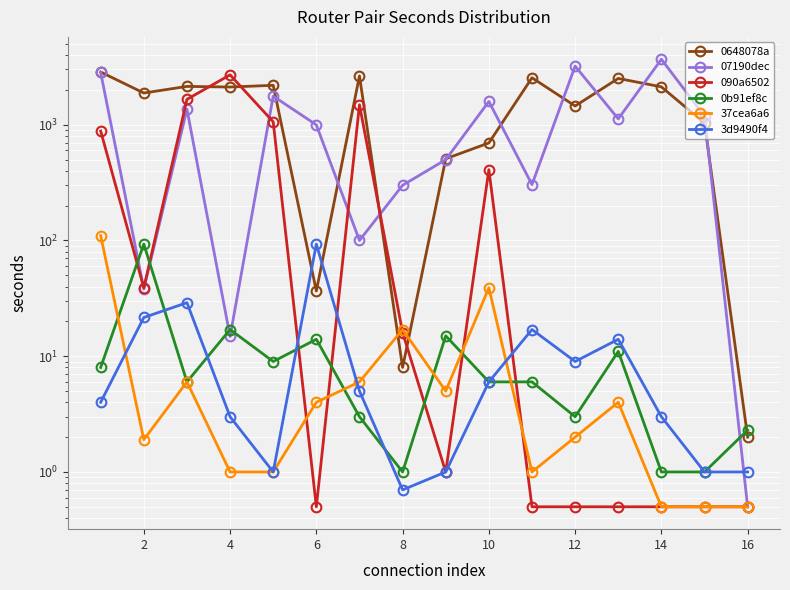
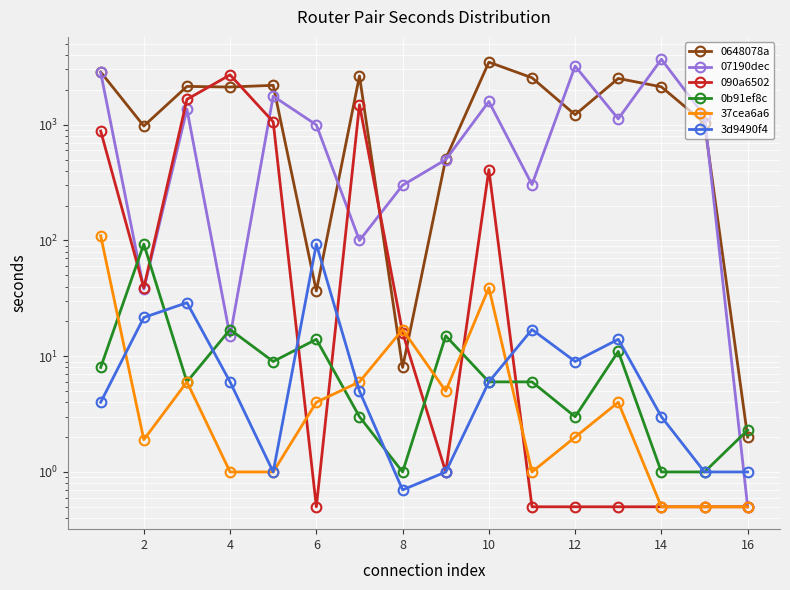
0648078a, 2: 1900 -> 1000
3d9490f4, 4: 3 -> 6
0648078a, 10: 700 -> 3500
0648078a, 12: 1500 -> 1200
